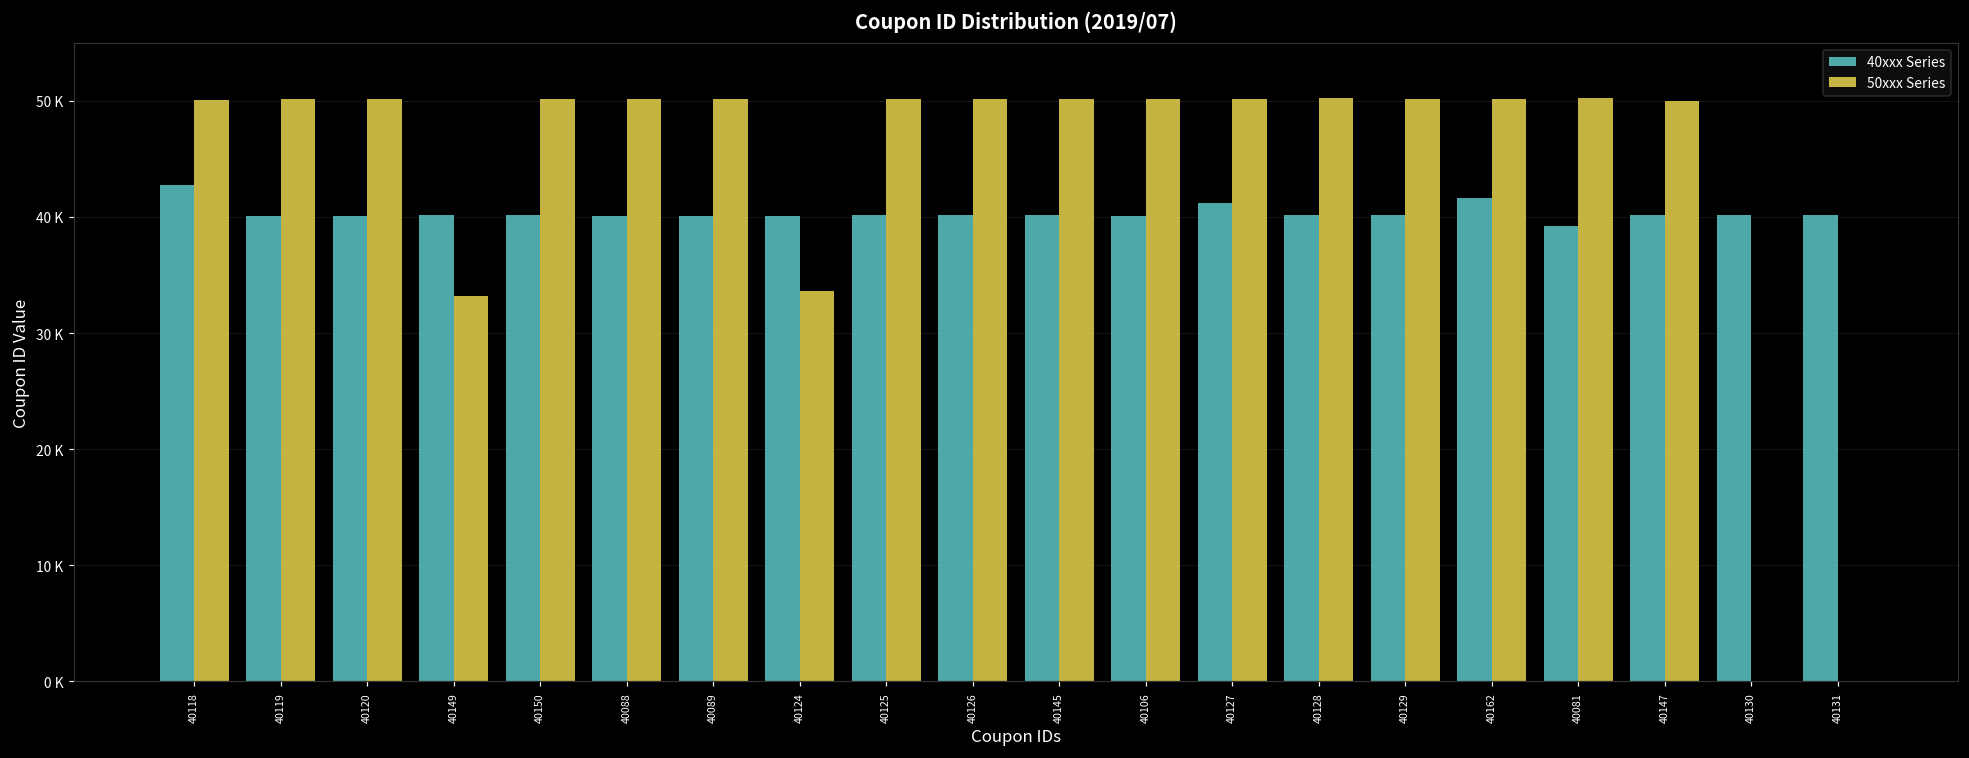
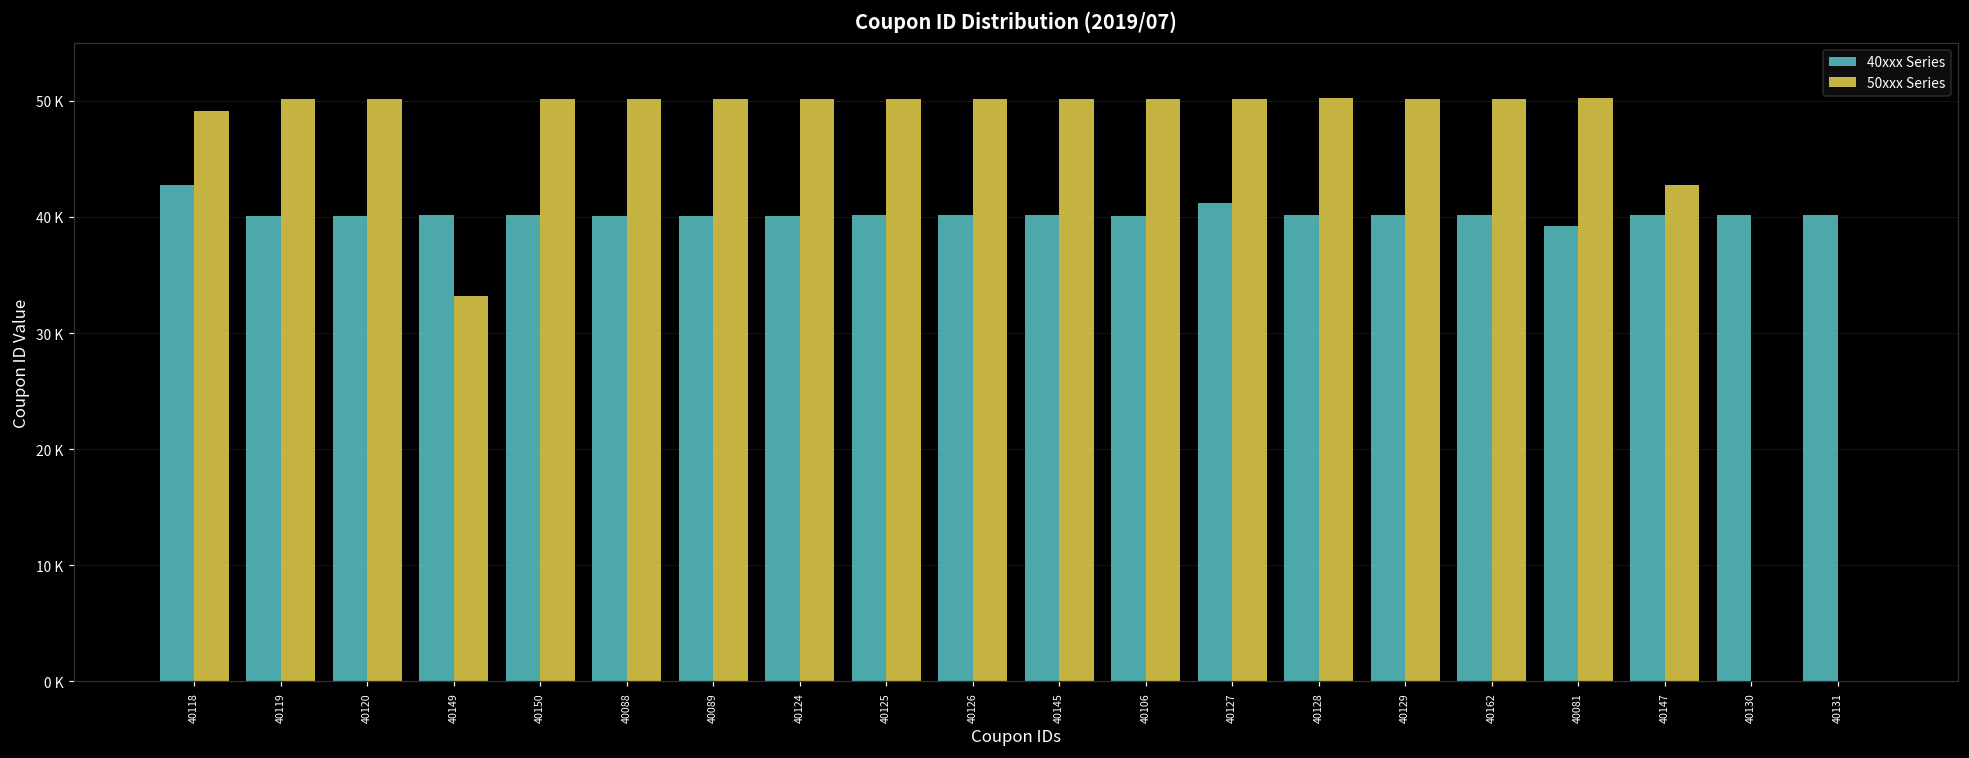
50xxx Series, 40118: 50100 -> 49100
50xxx Series, 40124: 33700 -> 50100
40xxx Series, 40162: 41600 -> 40200
50xxx Series, 40147: 50000 -> 42800
